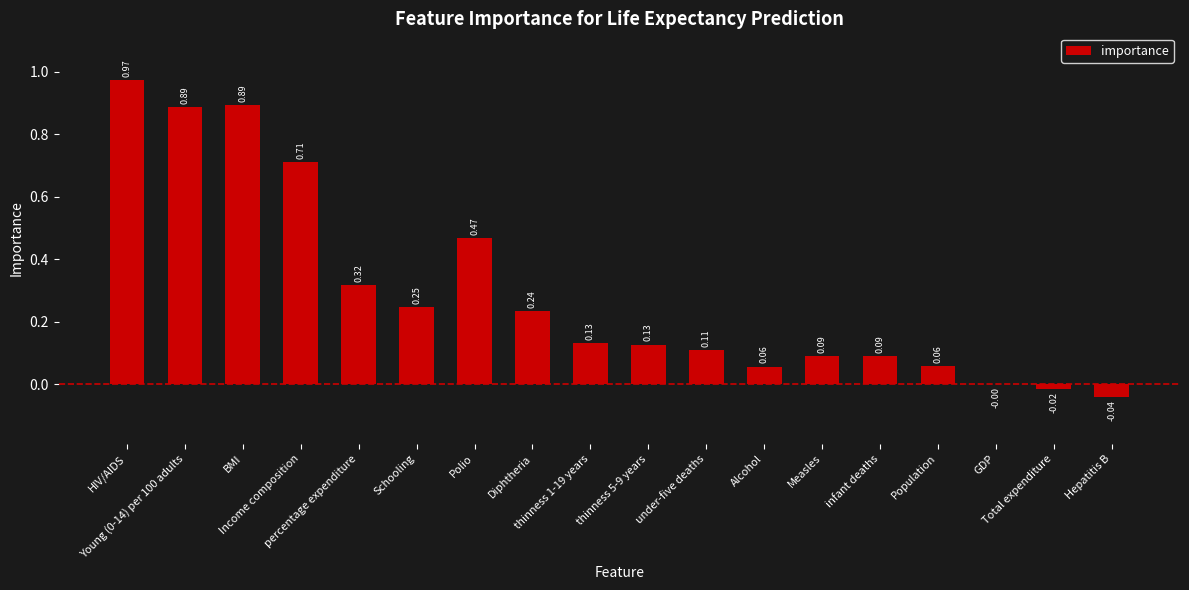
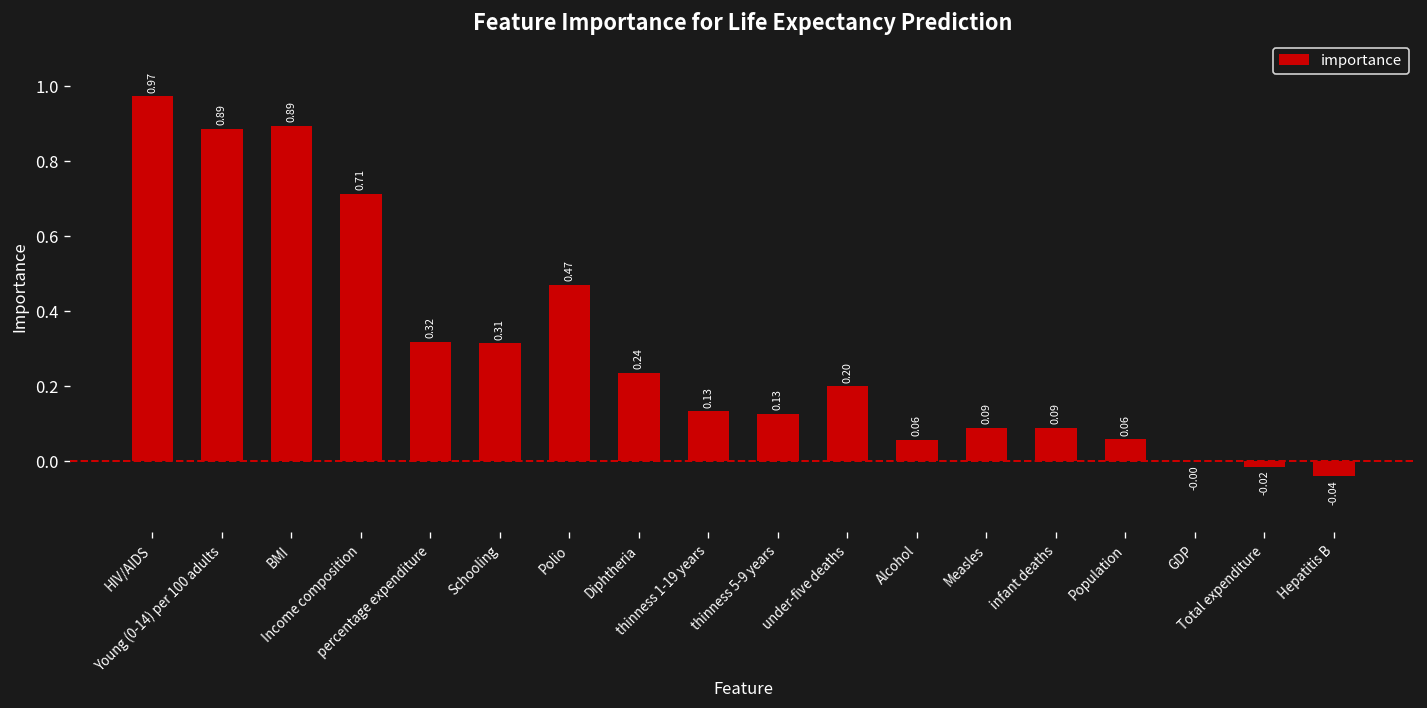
Schooling: 0.25 -> 0.31
under-five deaths: 0.11 -> 0.20
